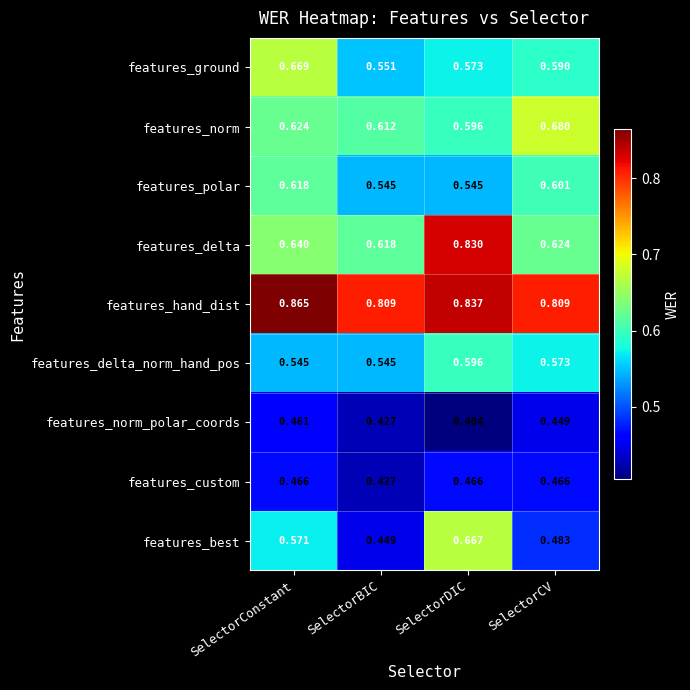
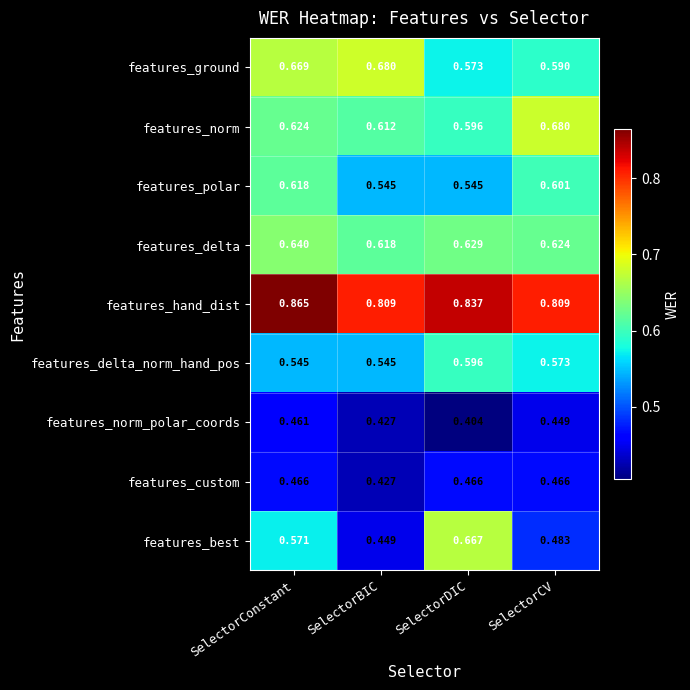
features_ground, SelectorBIC: 0.551 -> 0.680
features_delta, SelectorDIC: 0.830 -> 0.629
